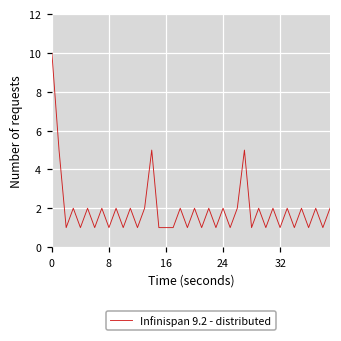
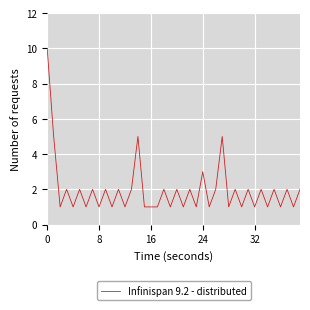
24: 2 -> 3
